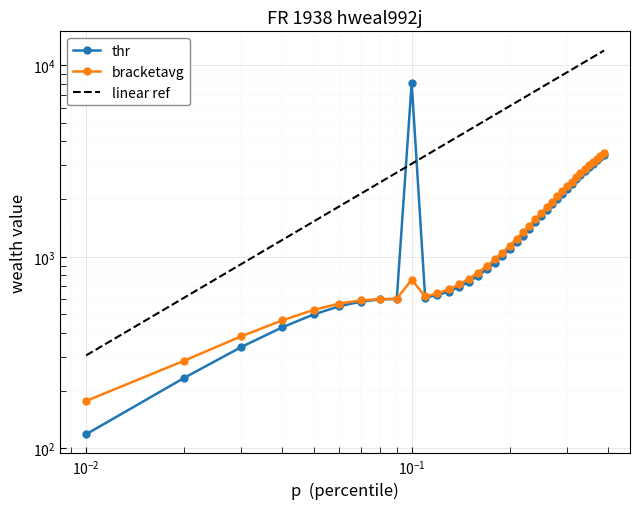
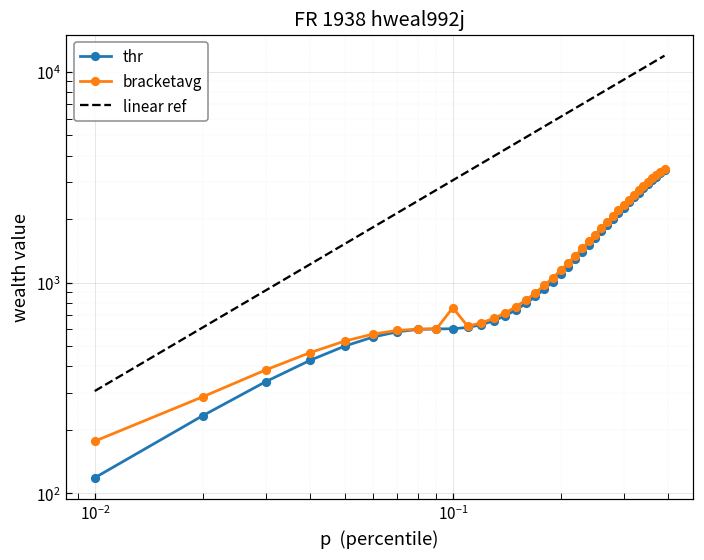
thr, 10^-1: 8100 -> 600
